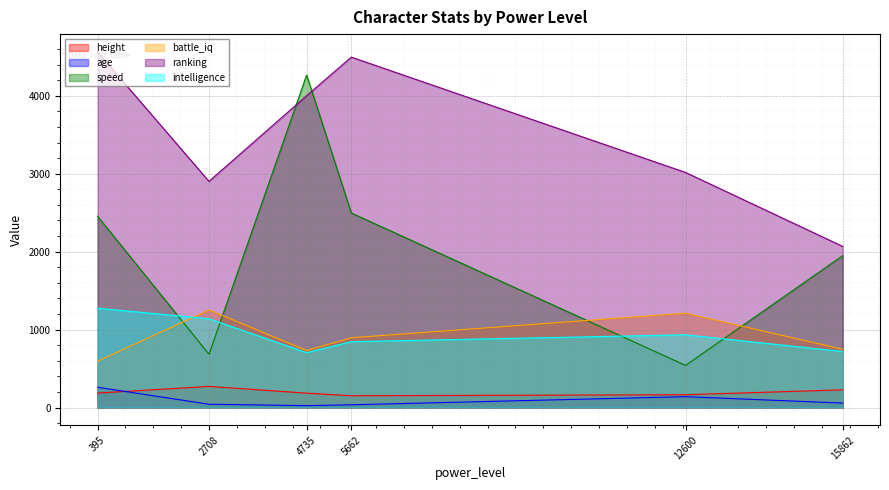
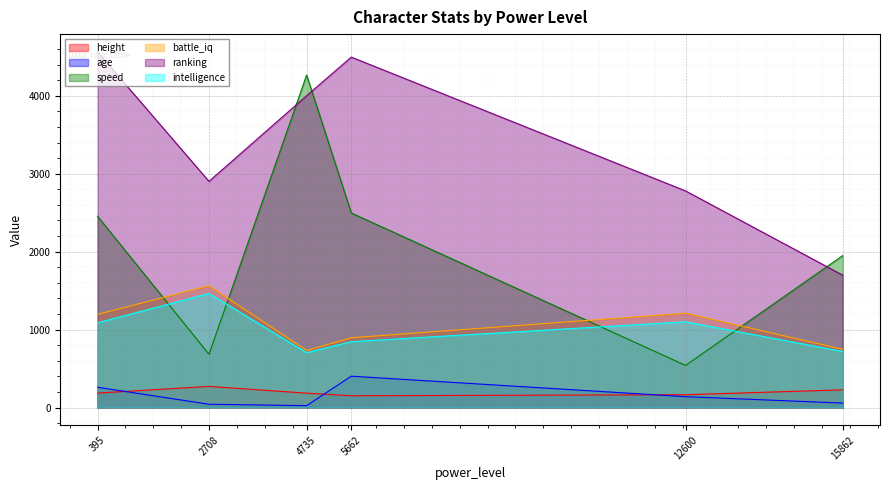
battle_iq, 395: 600 -> 1200
intelligence, 395: 1300 -> 1100
battle_iq, 2708: 1300 -> 1600
intelligence, 2708: 1100 -> 1500
age, 5662: 0 -> 400
ranking, 12600: 3000 -> 2800
intelligence, 12600: 900 -> 1100
ranking, 15862: 2100 -> 1700
